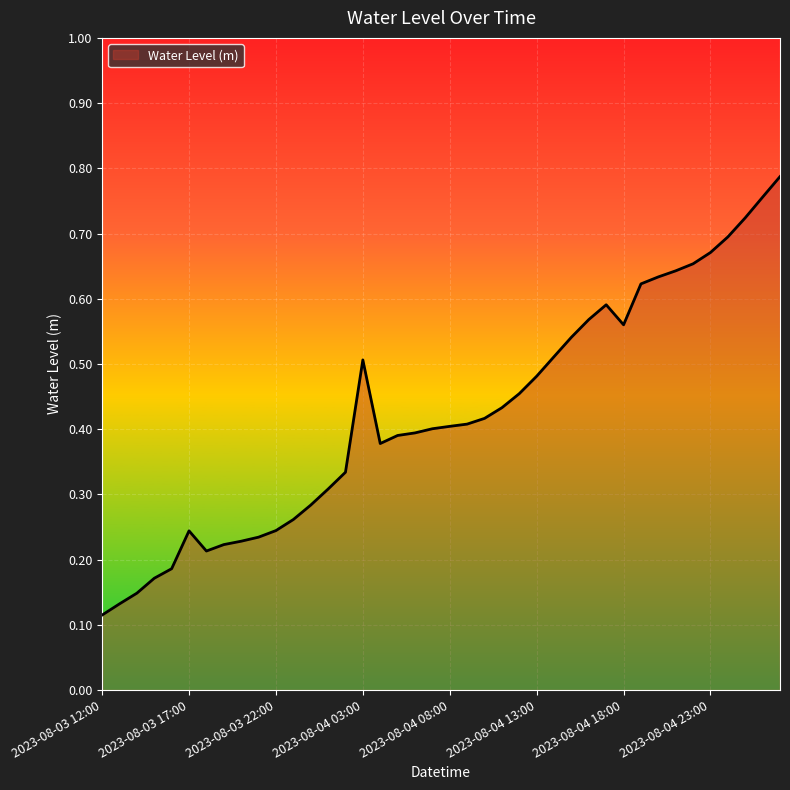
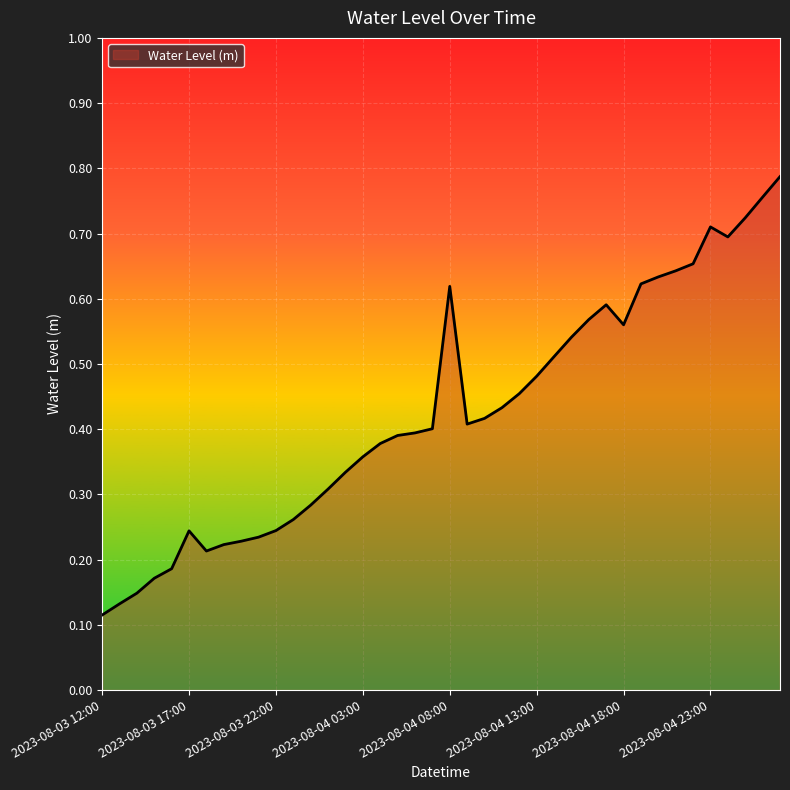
2023-08-04 03:00: 0.51 -> 0.36
2023-08-04 08:00: 0.40 -> 0.62
2023-08-04 23:00: 0.67 -> 0.71
